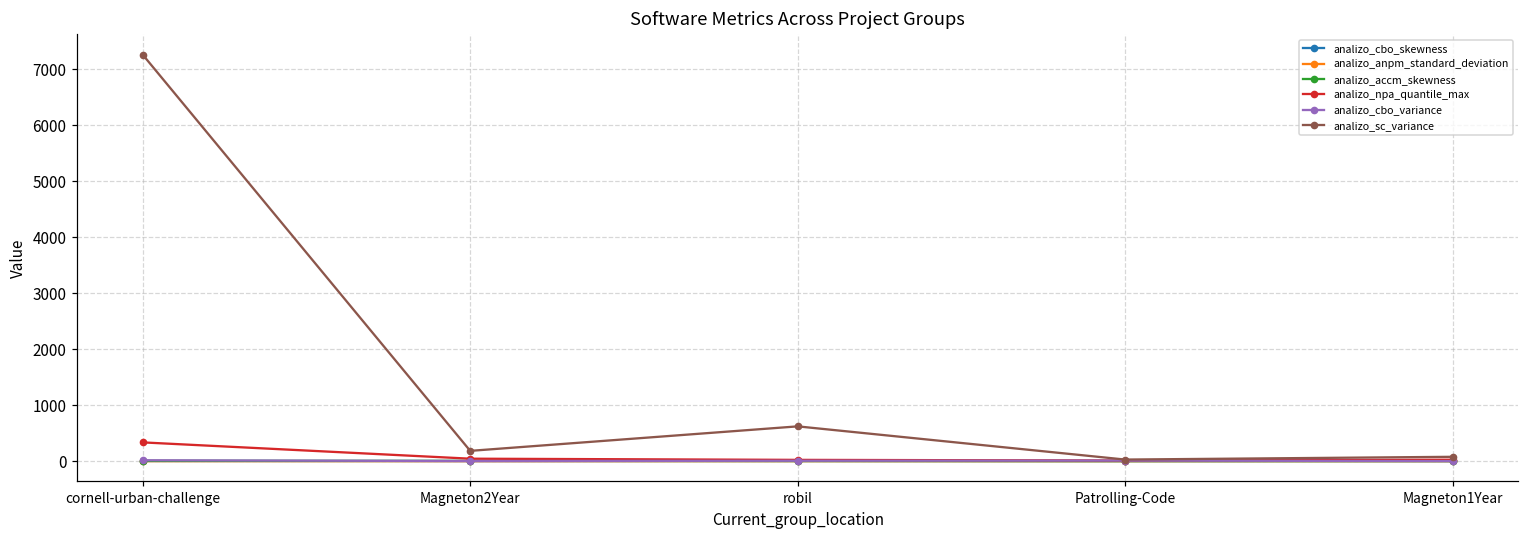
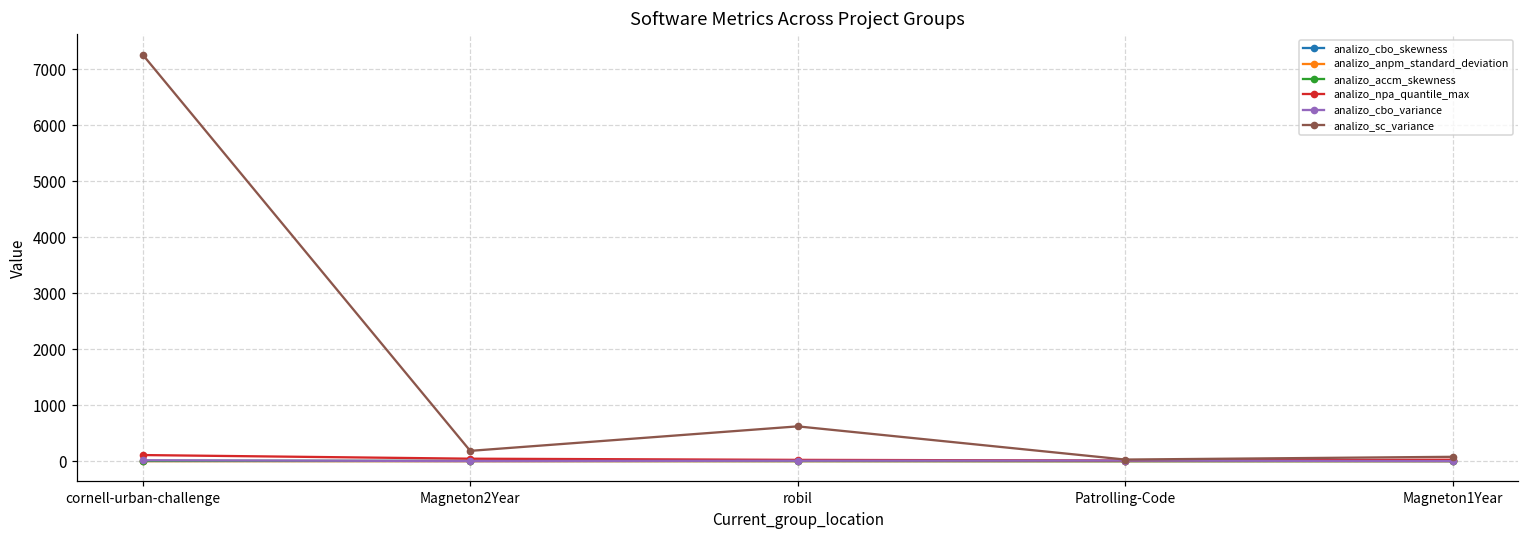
analizo_npa_quantile_max, cornell-urban-challenge: 300 -> 100
